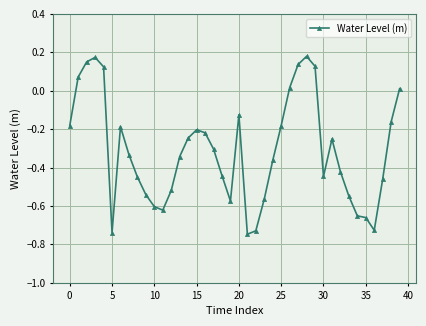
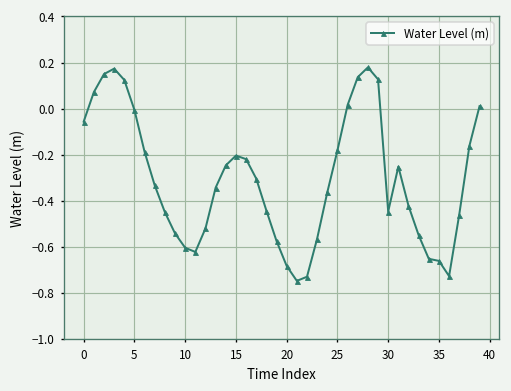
0: -0.18 -> -0.06
5: -0.74 -> -0.01
20: -0.13 -> -0.68
